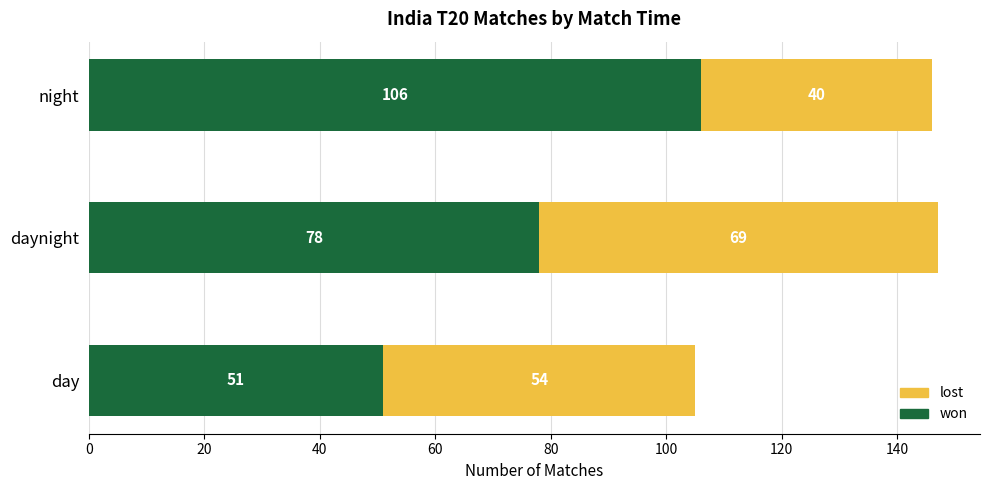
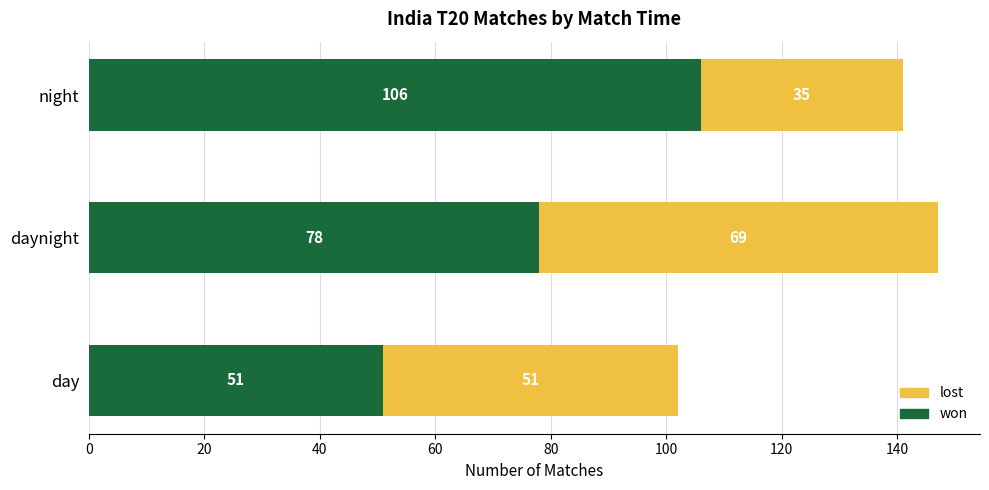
lost, night: 40 -> 35
lost, day: 54 -> 51
